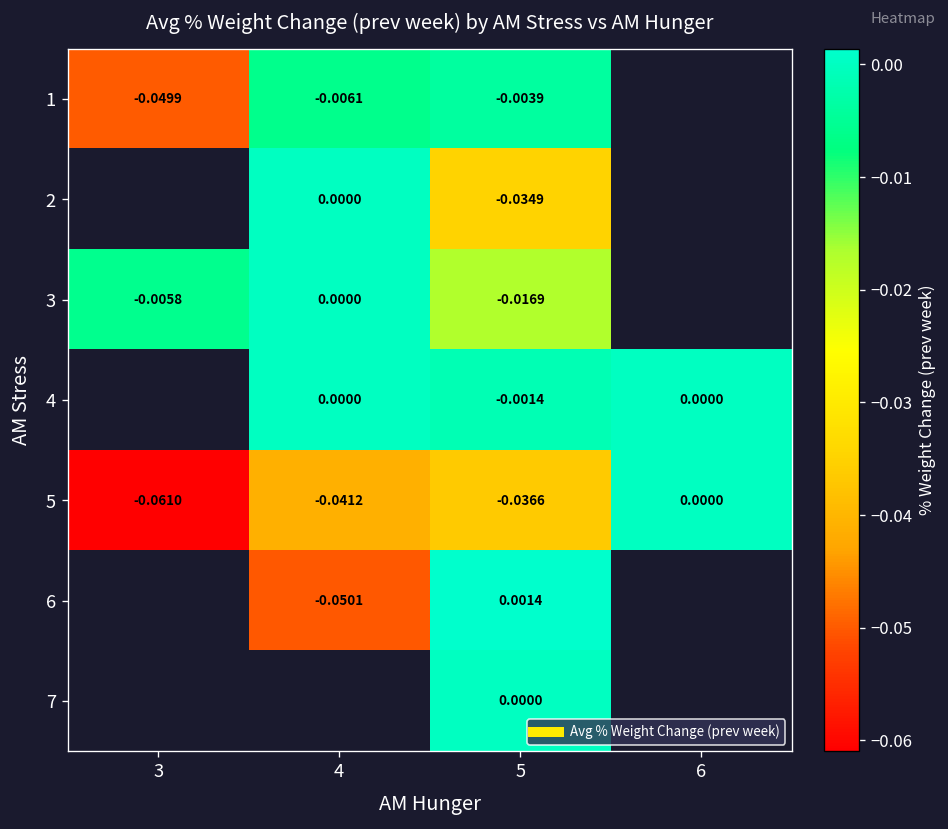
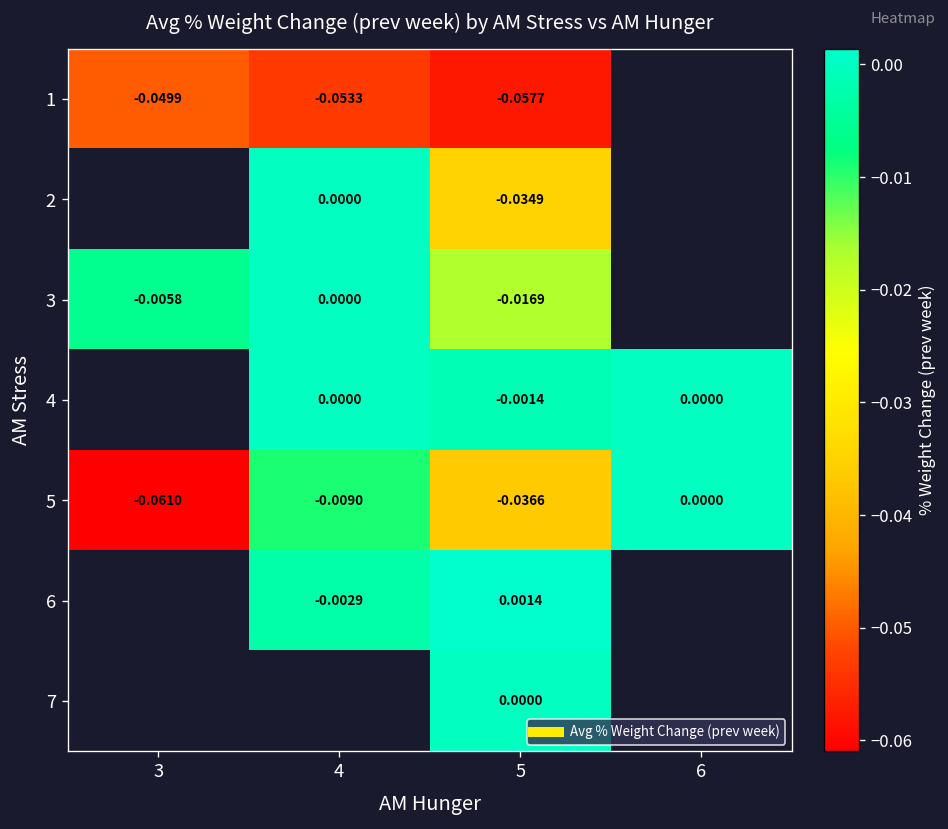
1, 4: -0.0061 -> -0.0533
1, 5: -0.0039 -> -0.0577
5, 4: -0.0412 -> -0.0090
6, 4: -0.0501 -> -0.0029
